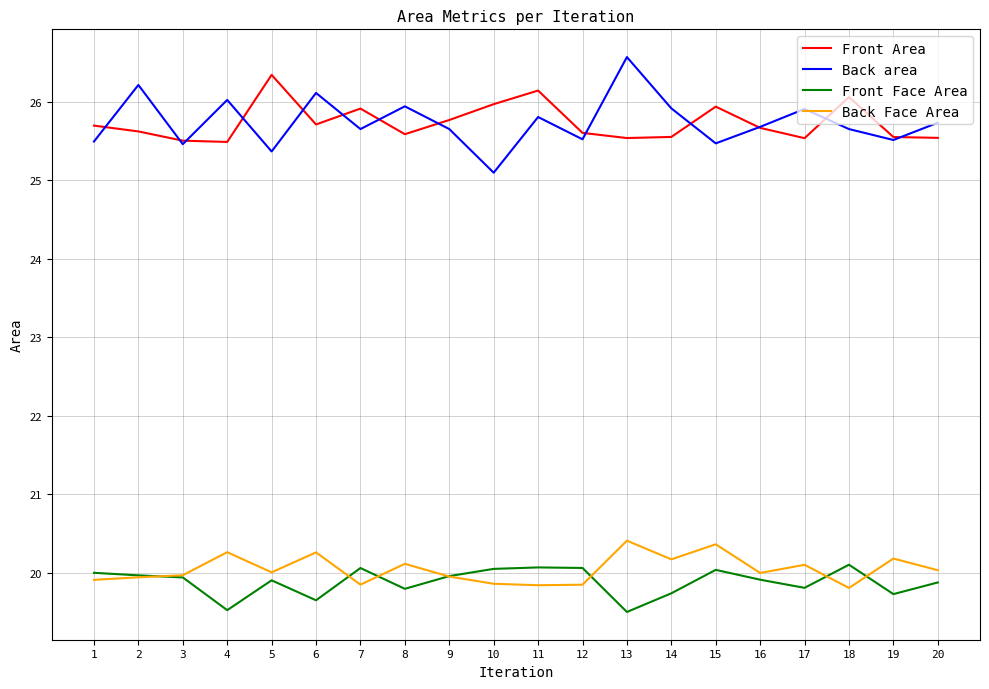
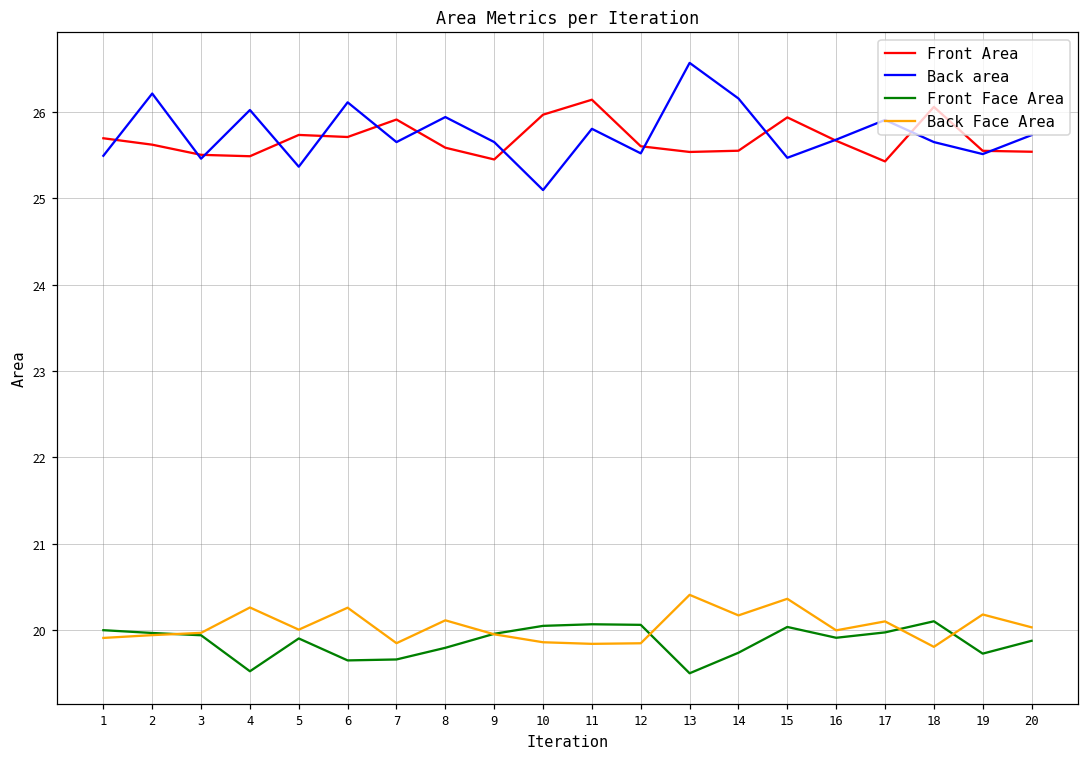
Front Area, 5: 26.3 -> 25.7
Front Face Area, 7: 20.1 -> 19.7
Front Area, 9: 25.8 -> 25.4
Back area, 14: 25.9 -> 26.2
Front Area, 17: 25.5 -> 25.4
Front Face Area, 17: 19.8 -> 20.0
